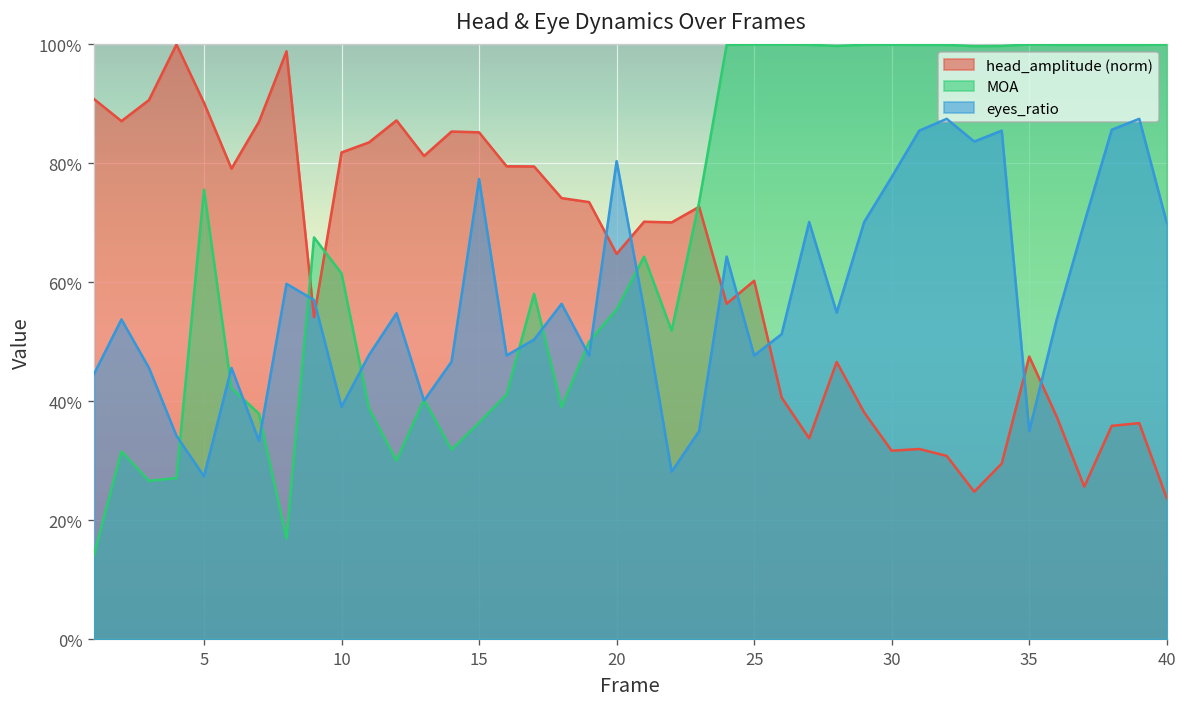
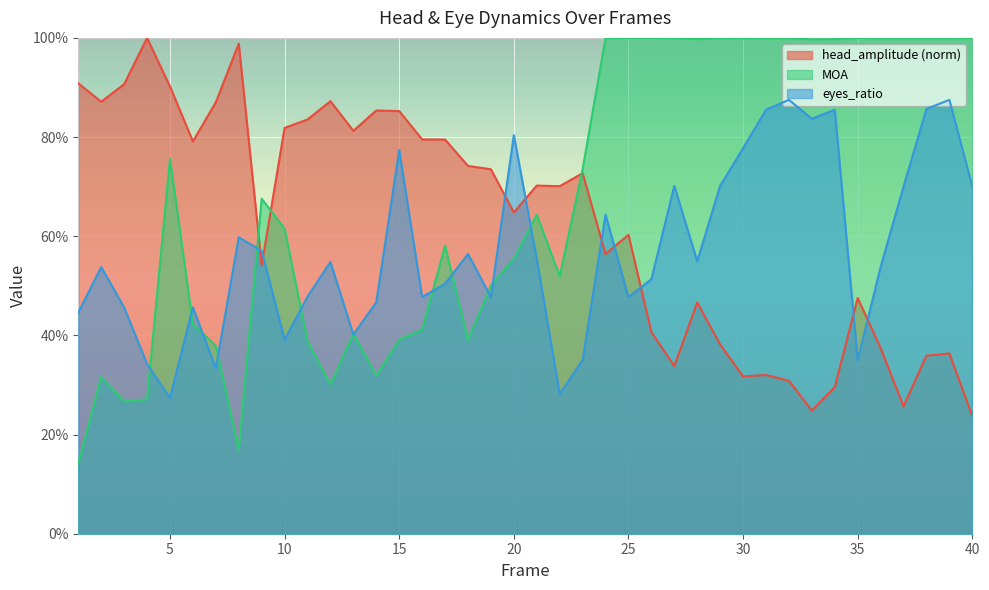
MOA, 15: 36% -> 39%
